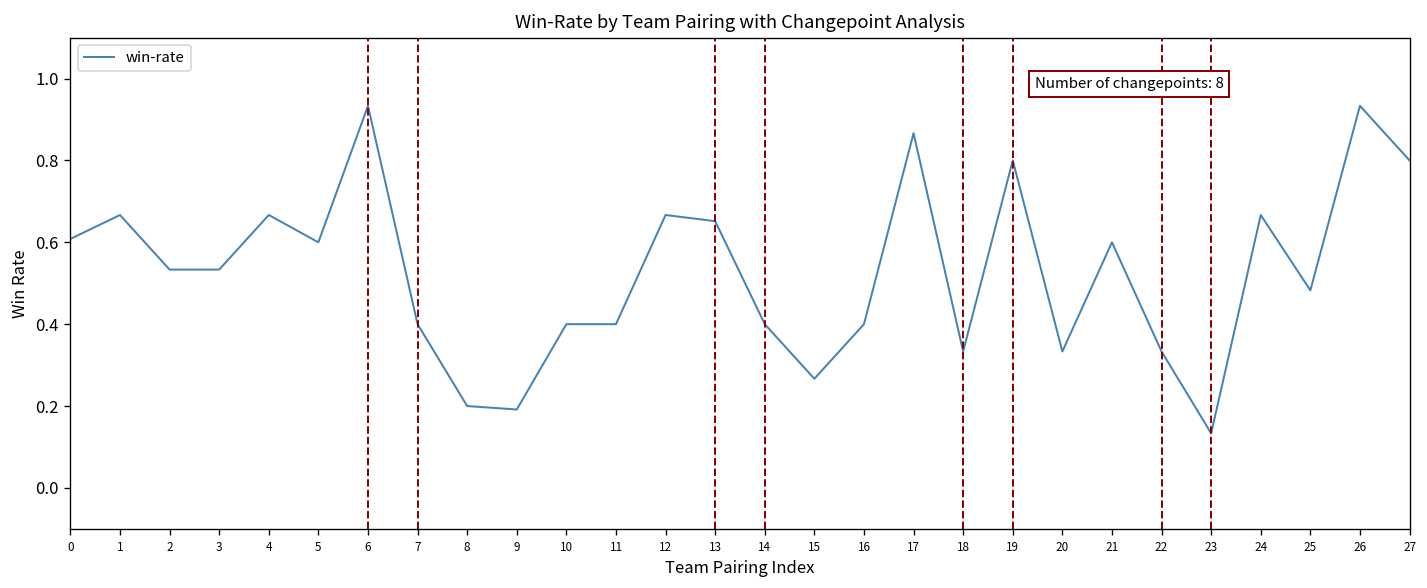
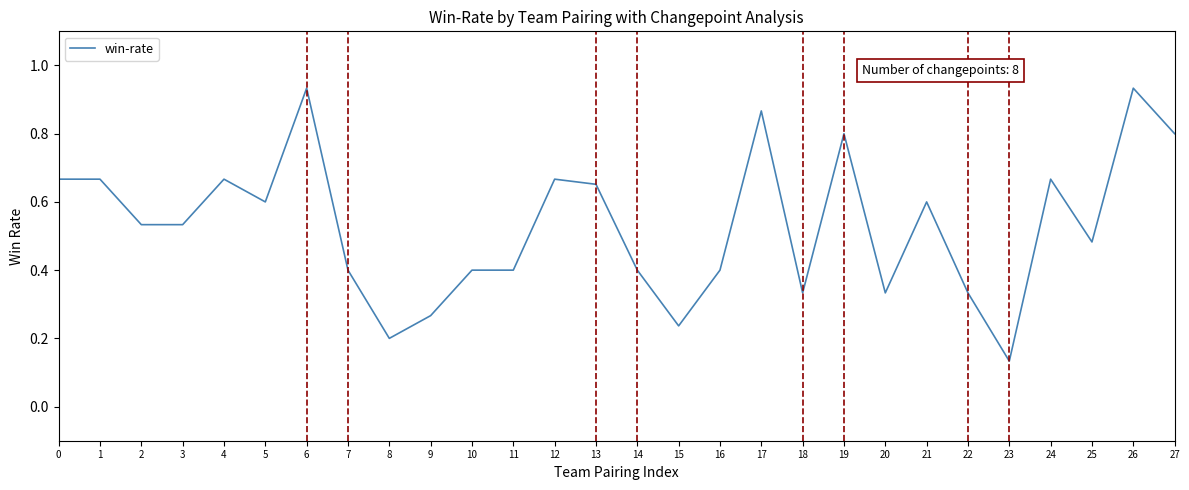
0: 0.61 -> 0.67
9: 0.19 -> 0.27
15: 0.27 -> 0.24
